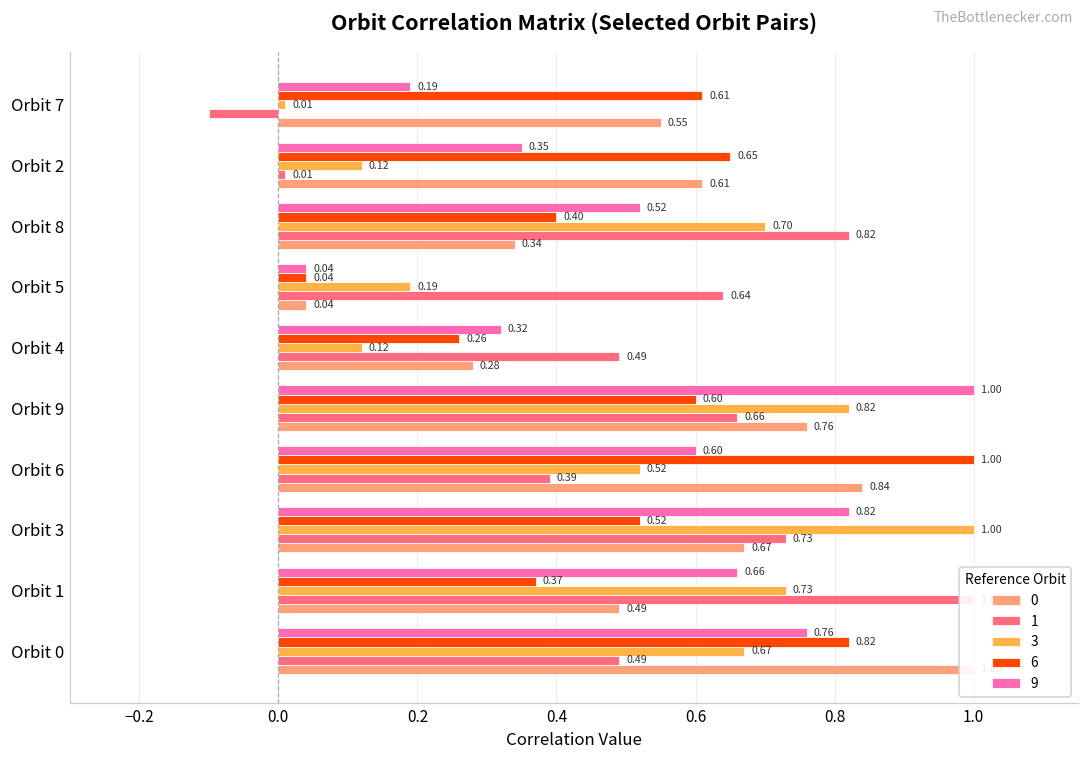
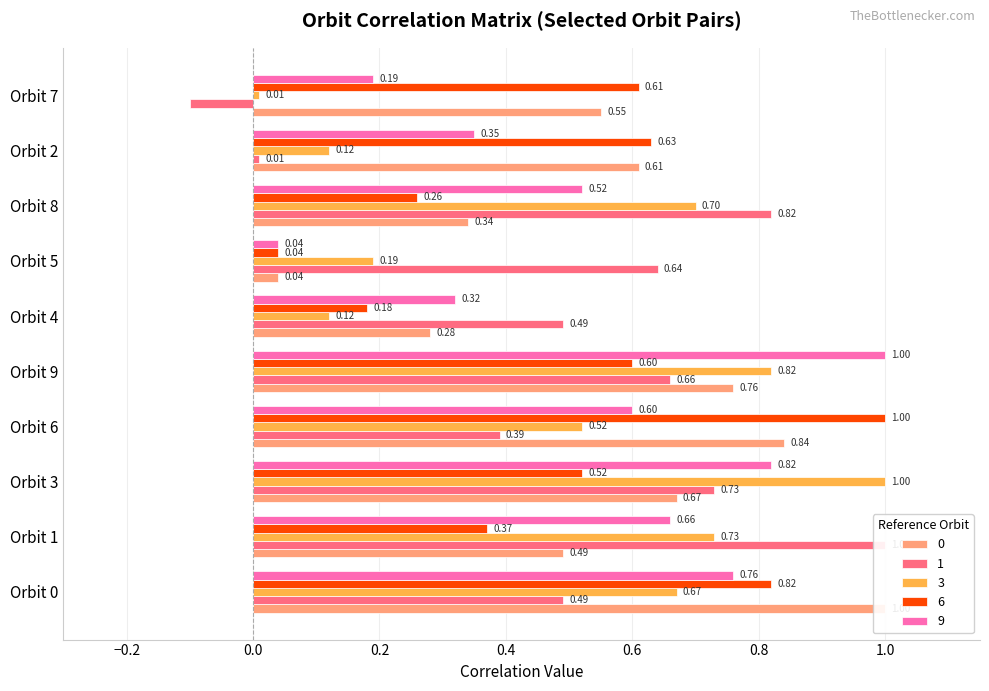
6, Orbit 2: 0.65 -> 0.63
6, Orbit 8: 0.40 -> 0.26
6, Orbit 4: 0.26 -> 0.18
